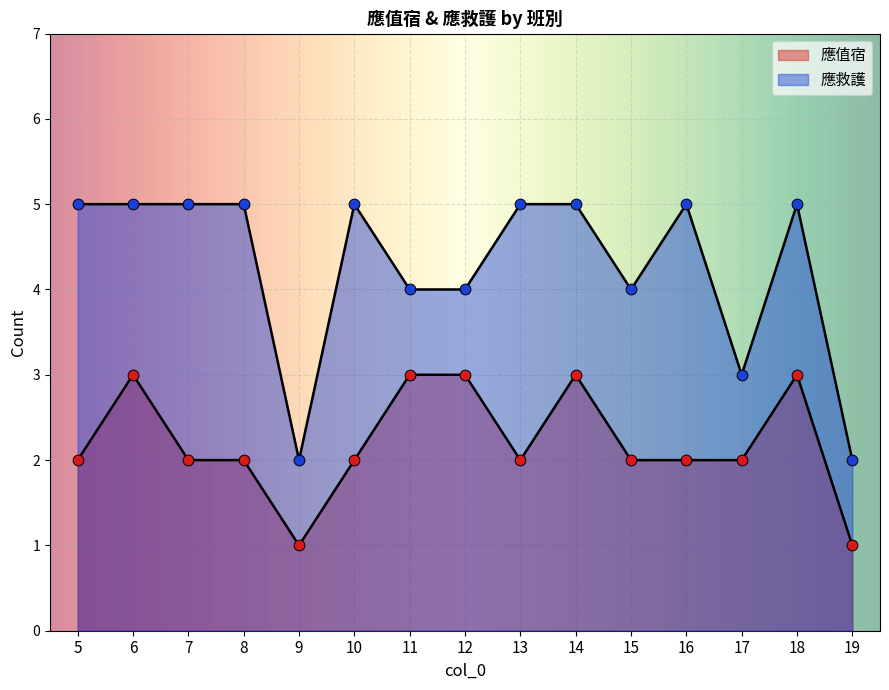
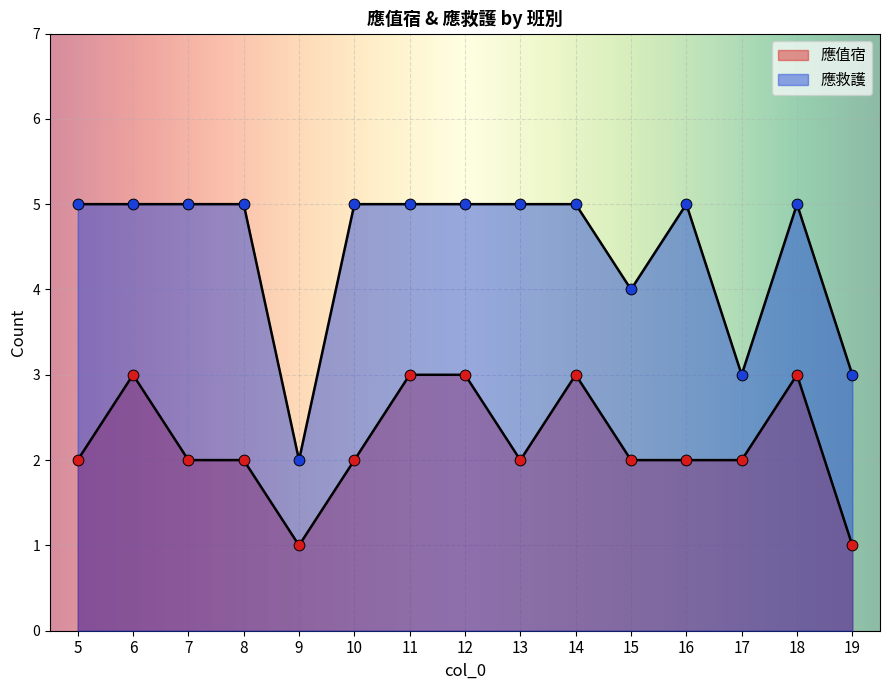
應救護, 11: 4 -> 5
應救護, 12: 4 -> 5
應救護, 19: 2 -> 3
